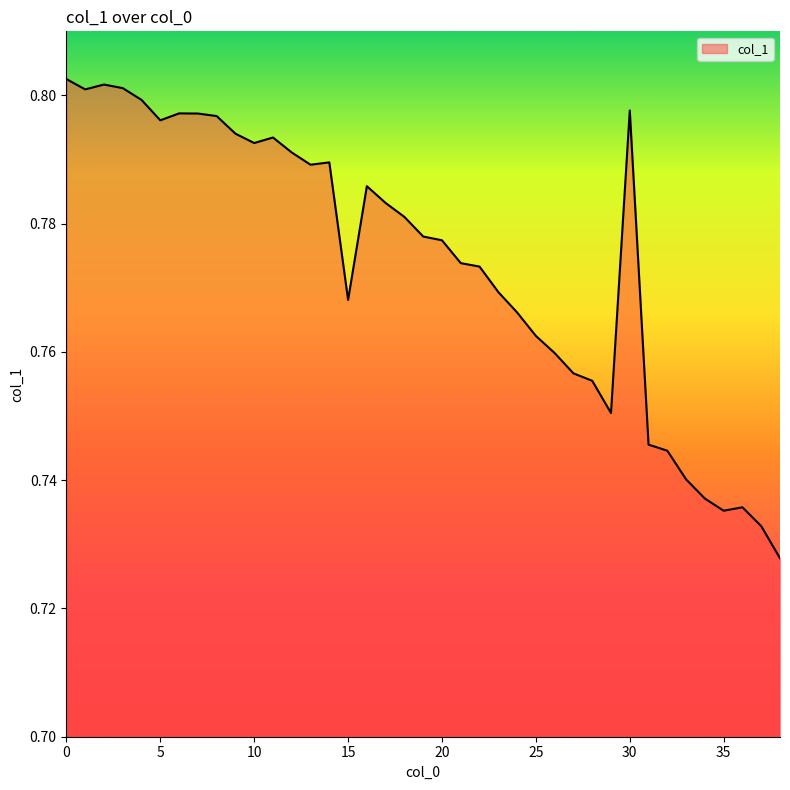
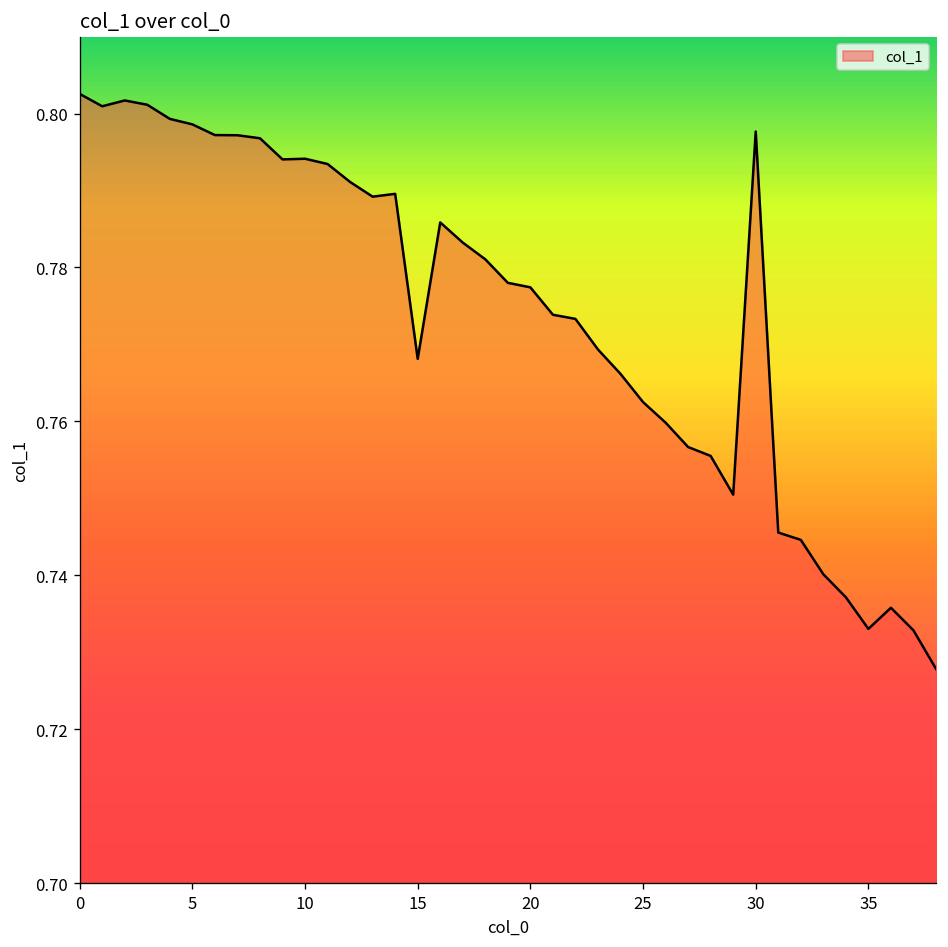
5: 0.796 -> 0.799
10: 0.793 -> 0.794
35: 0.735 -> 0.733
